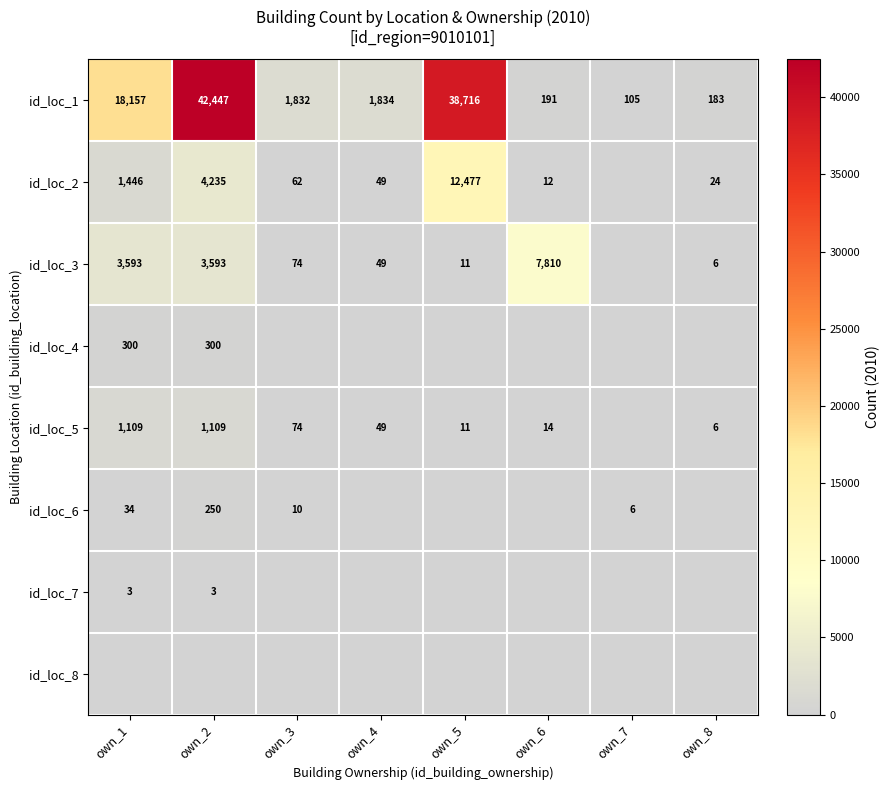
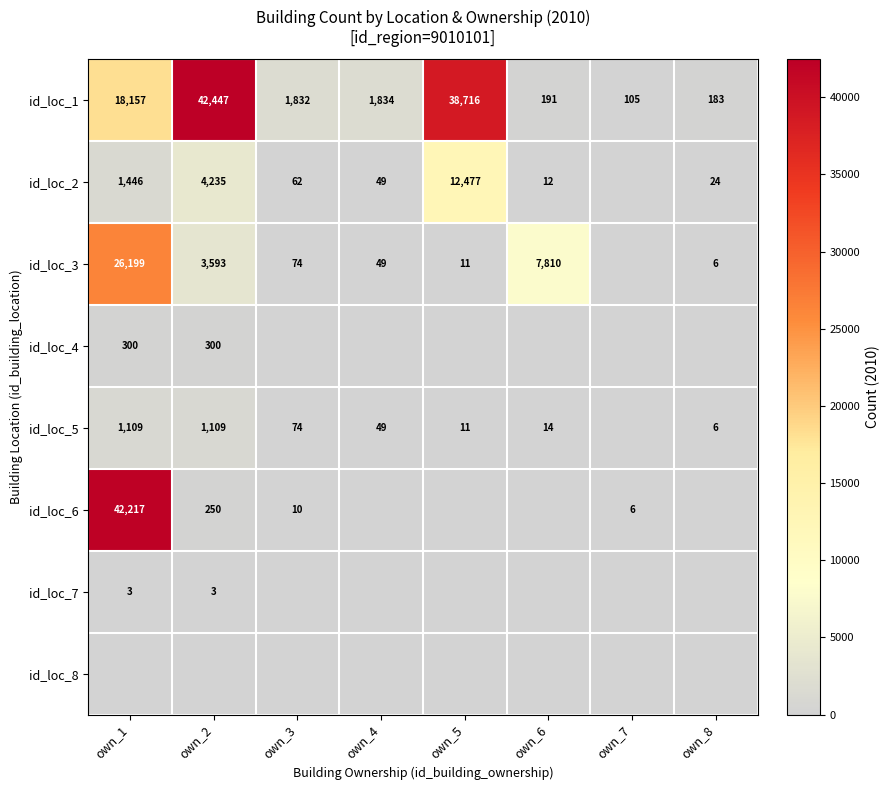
id_loc_3, own_1: 3,593 -> 26,199
id_loc_6, own_1: 34 -> 42,217
